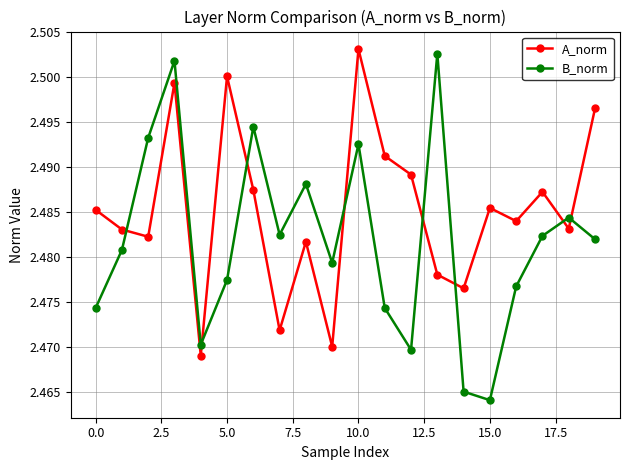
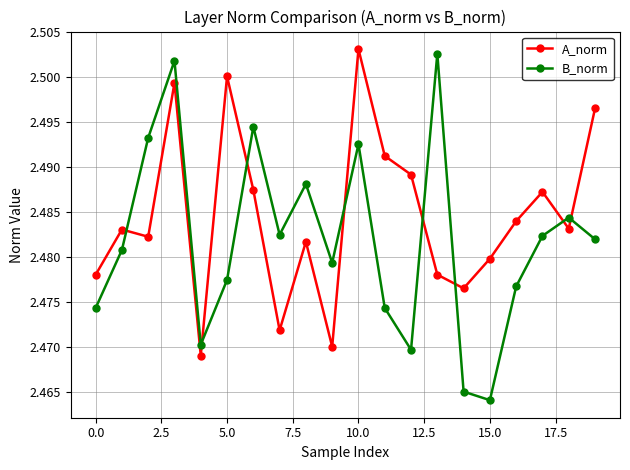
A_norm, 0.0: 2.485 -> 2.478
A_norm, 15.0: 2.485 -> 2.480
